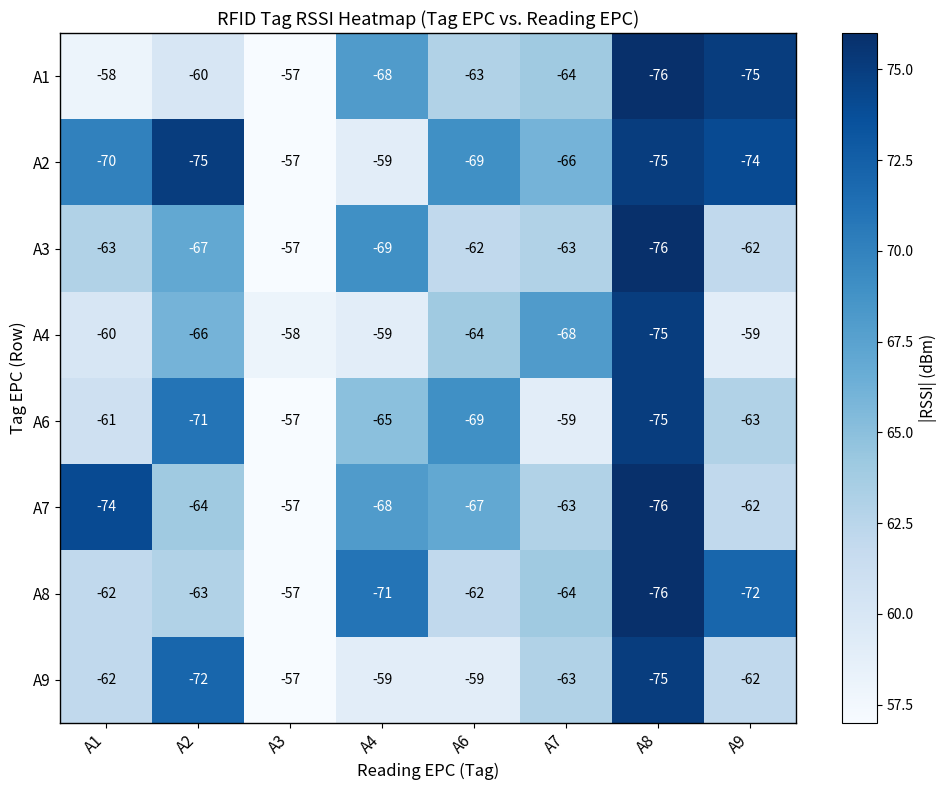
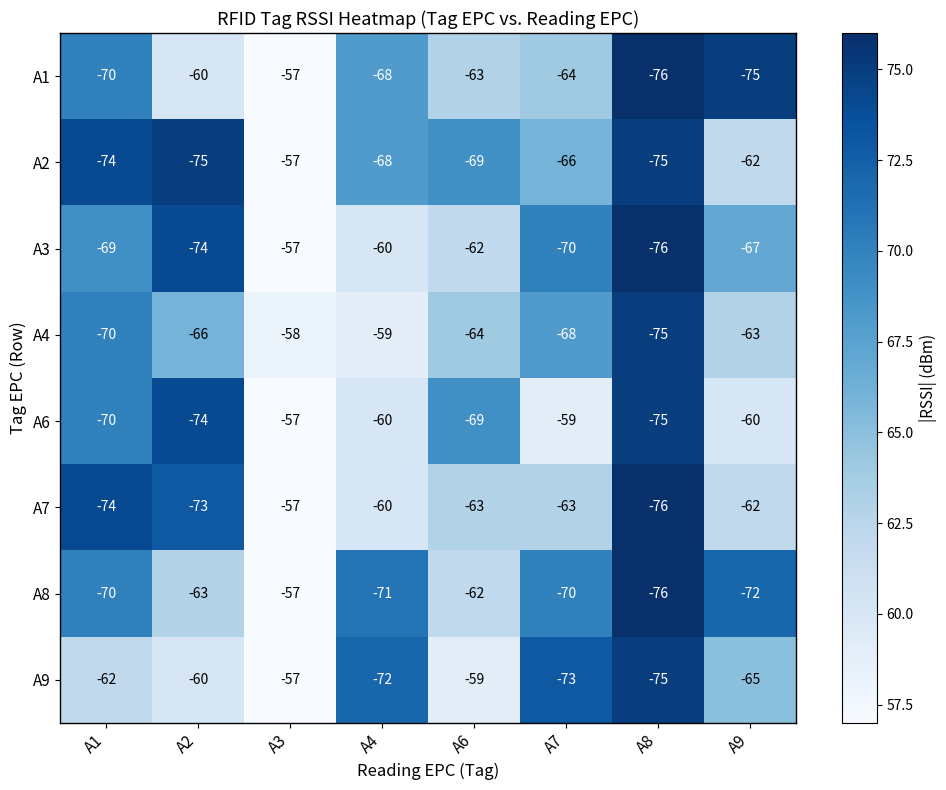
A1, A1: -58 -> -70
A2, A1: -70 -> -74
A2, A4: -59 -> -68
A2, A9: -74 -> -62
A3, A1: -63 -> -69
A3, A2: -67 -> -74
A3, A4: -69 -> -60
A3, A7: -63 -> -70
A3, A9: -62 -> -67
A4, A1: -60 -> -70
A4, A9: -59 -> -63
A6, A1: -61 -> -70
A6, A2: -71 -> -74
A6, A4: -65 -> -60
A6, A9: -63 -> -60
A7, A2: -64 -> -73
A7, A4: -68 -> -60
A7, A6: -67 -> -63
A8, A1: -62 -> -70
A8, A7: -64 -> -70
A9, A2: -72 -> -60
A9, A4: -59 -> -72
A9, A7: -63 -> -73
A9, A9: -62 -> -65
